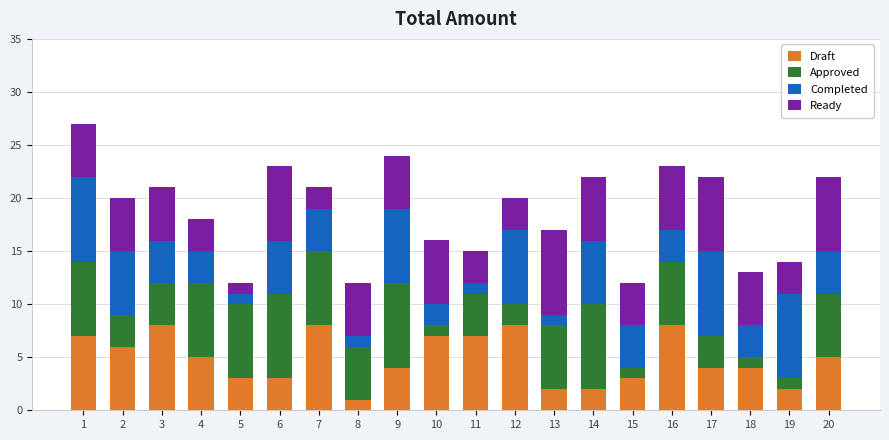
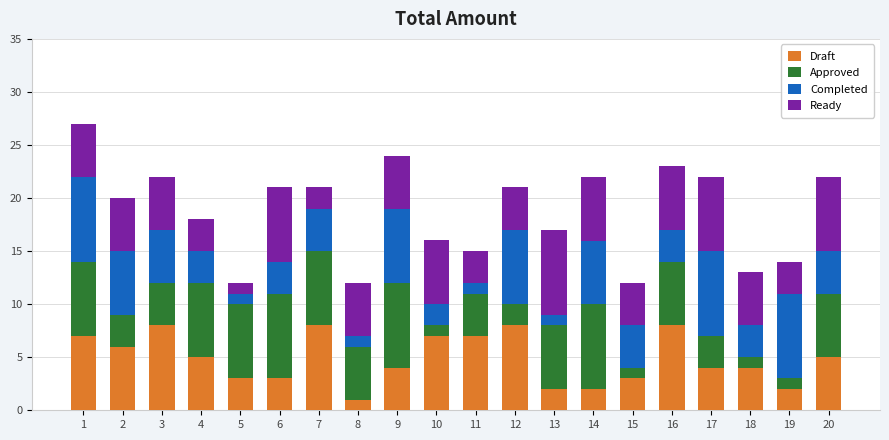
Completed, 3: 4 -> 5
Completed, 6: 5 -> 3
Ready, 12: 3 -> 4
